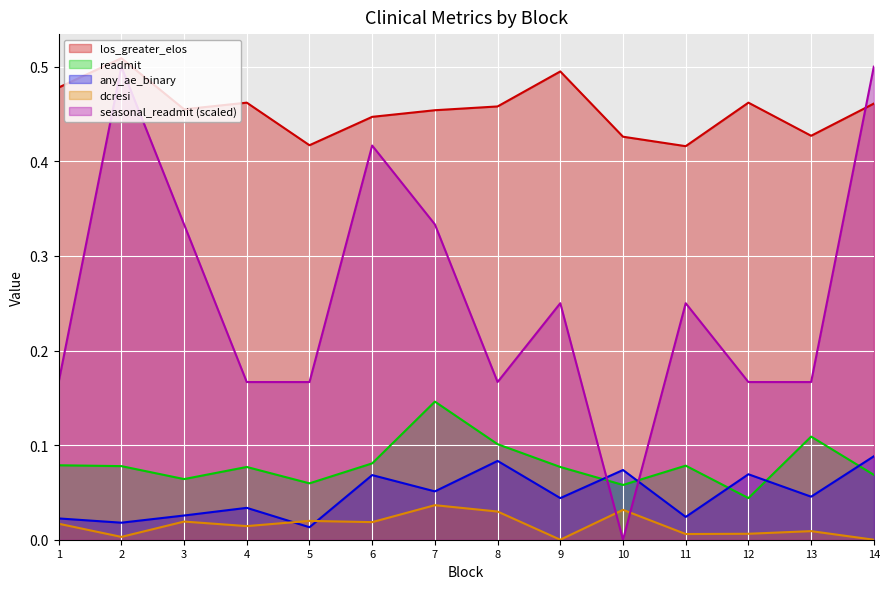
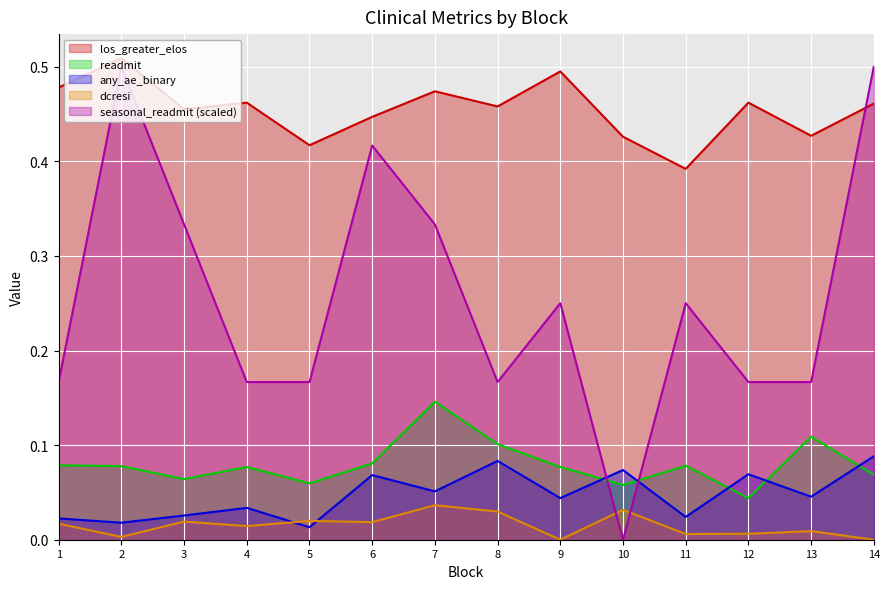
los_greater_elos, 7: 0.45 -> 0.47
los_greater_elos, 11: 0.42 -> 0.39
